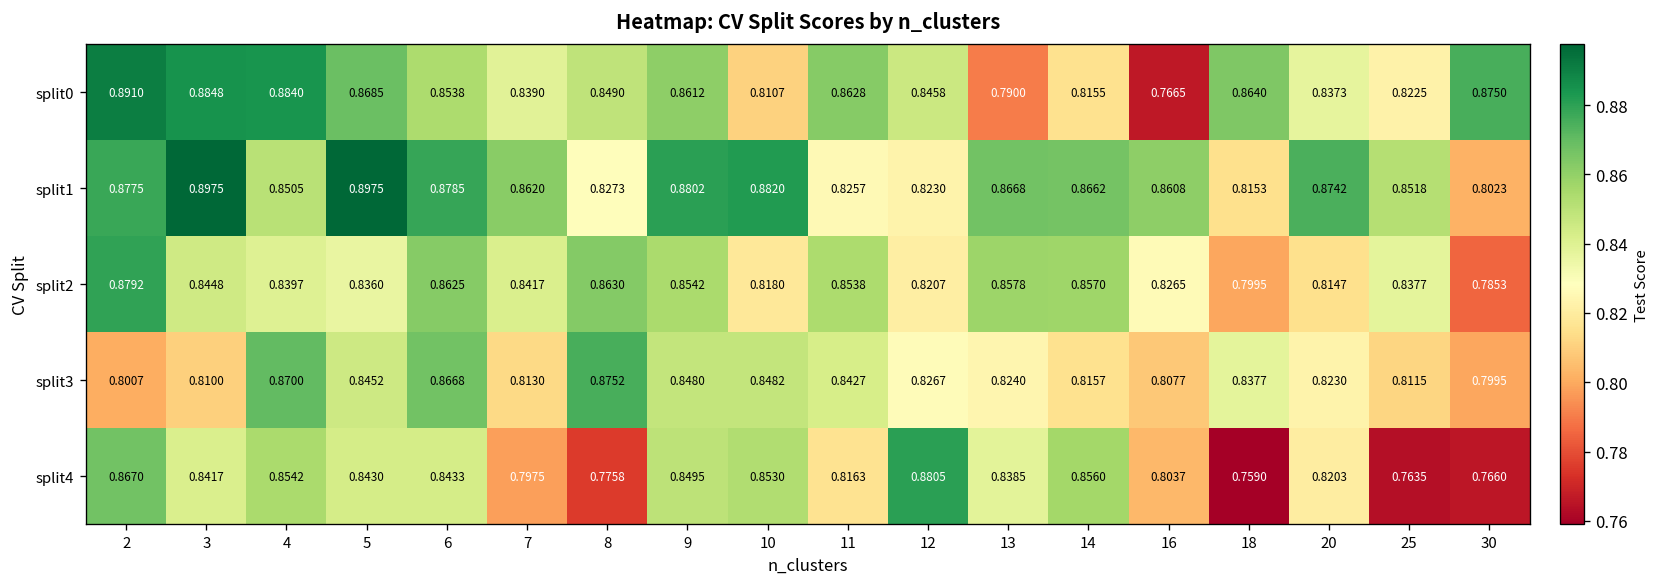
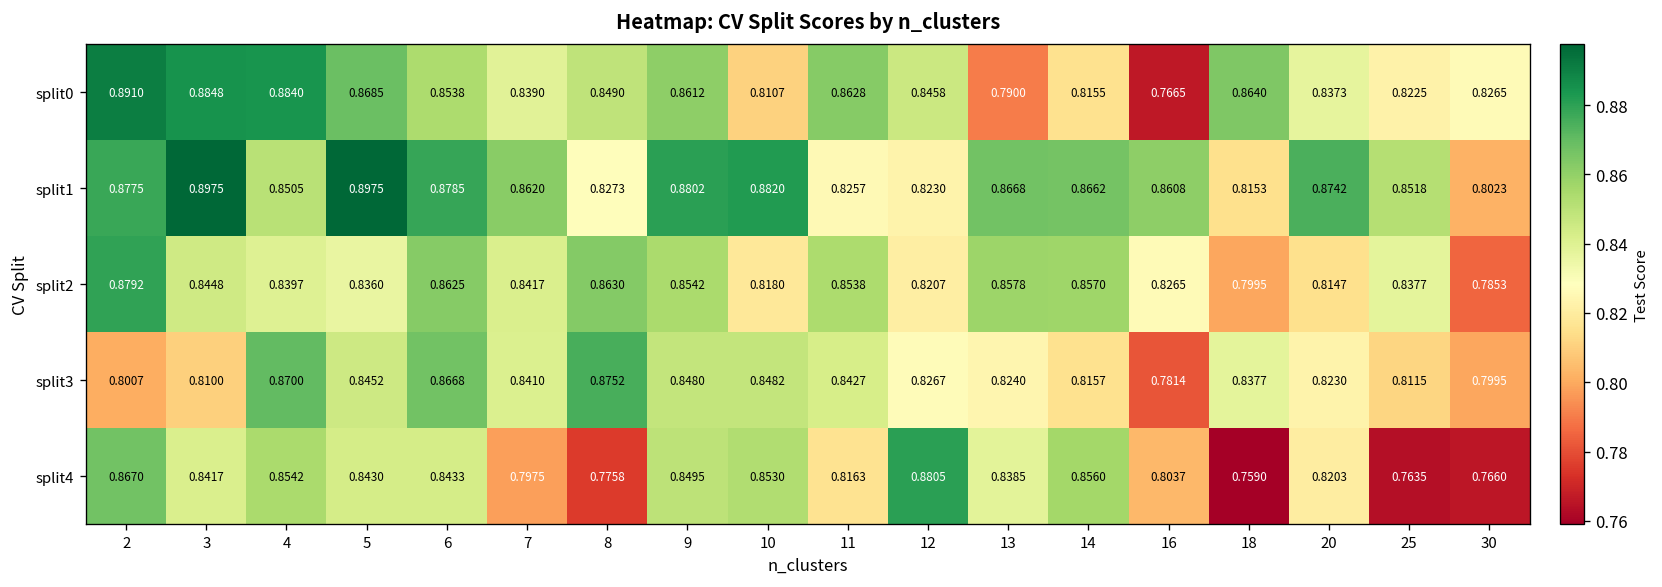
split0, 30: 0.8750 -> 0.8265
split3, 7: 0.8130 -> 0.8410
split3, 16: 0.8077 -> 0.7814
